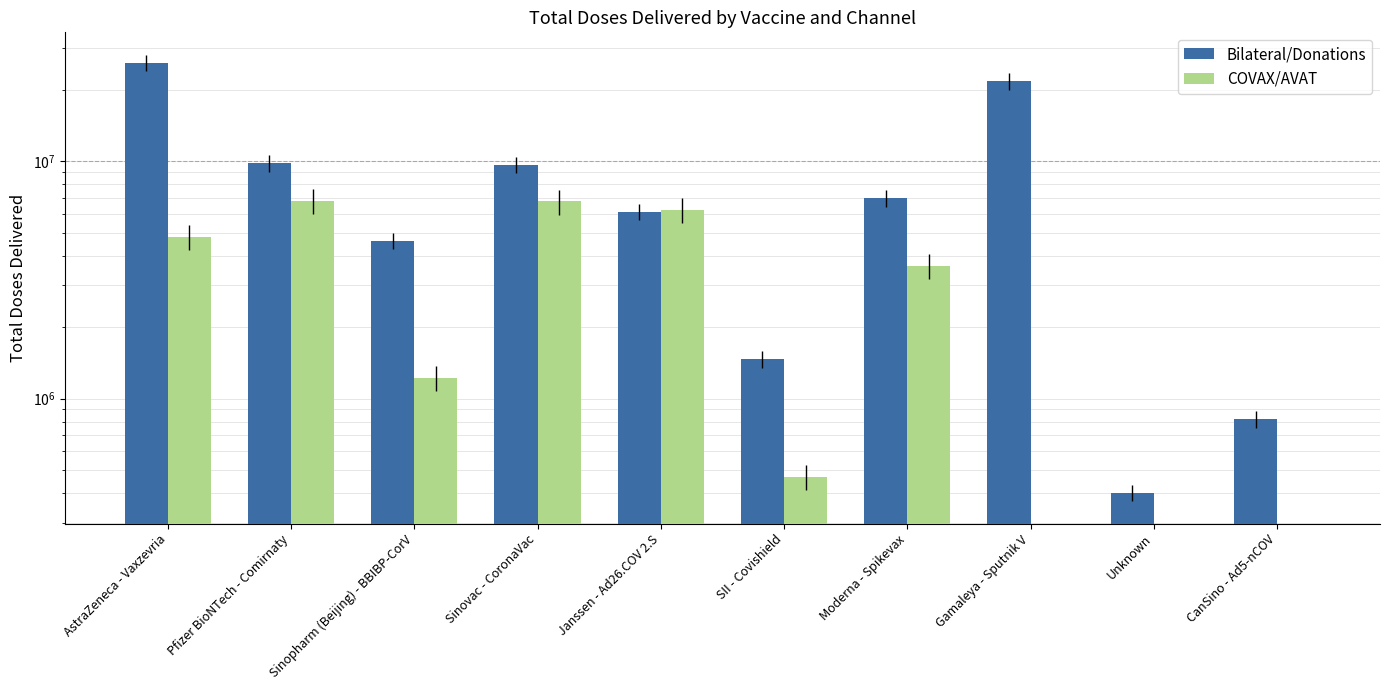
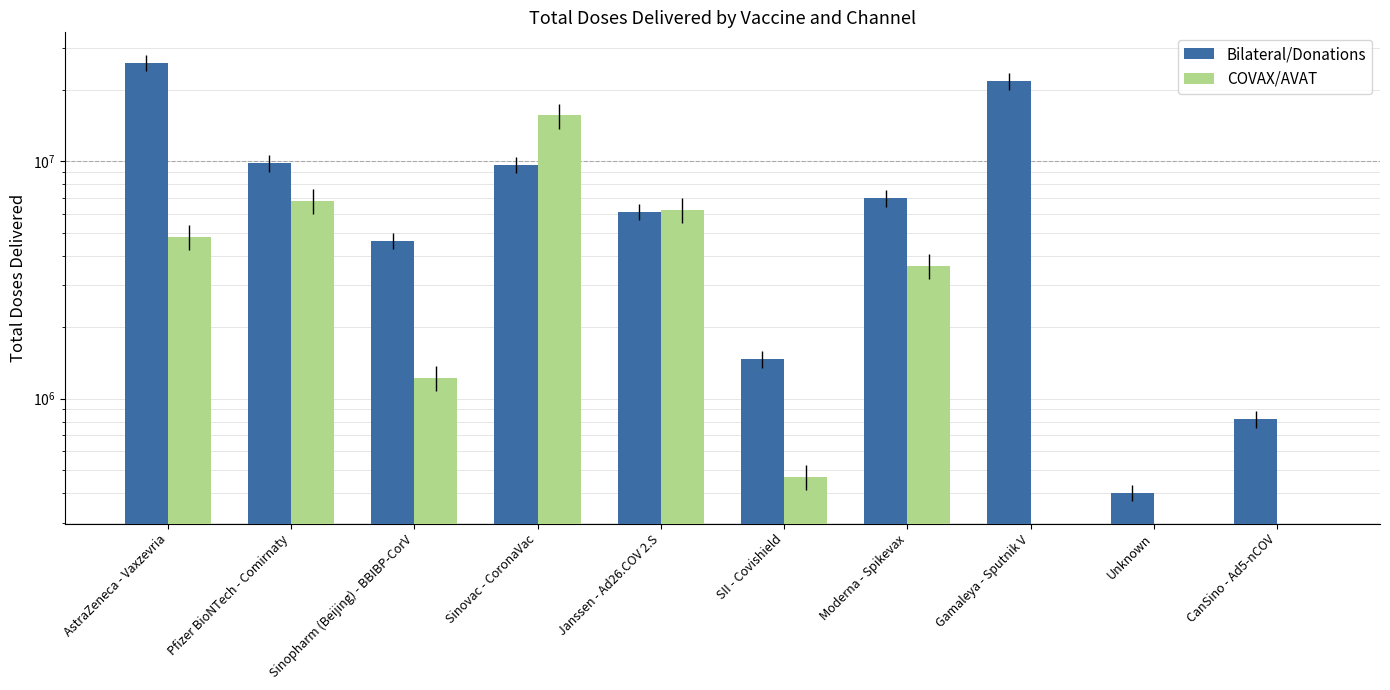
COVAX/AVAT, Sinovac - CoronaVac: 6800000 -> 16000000
